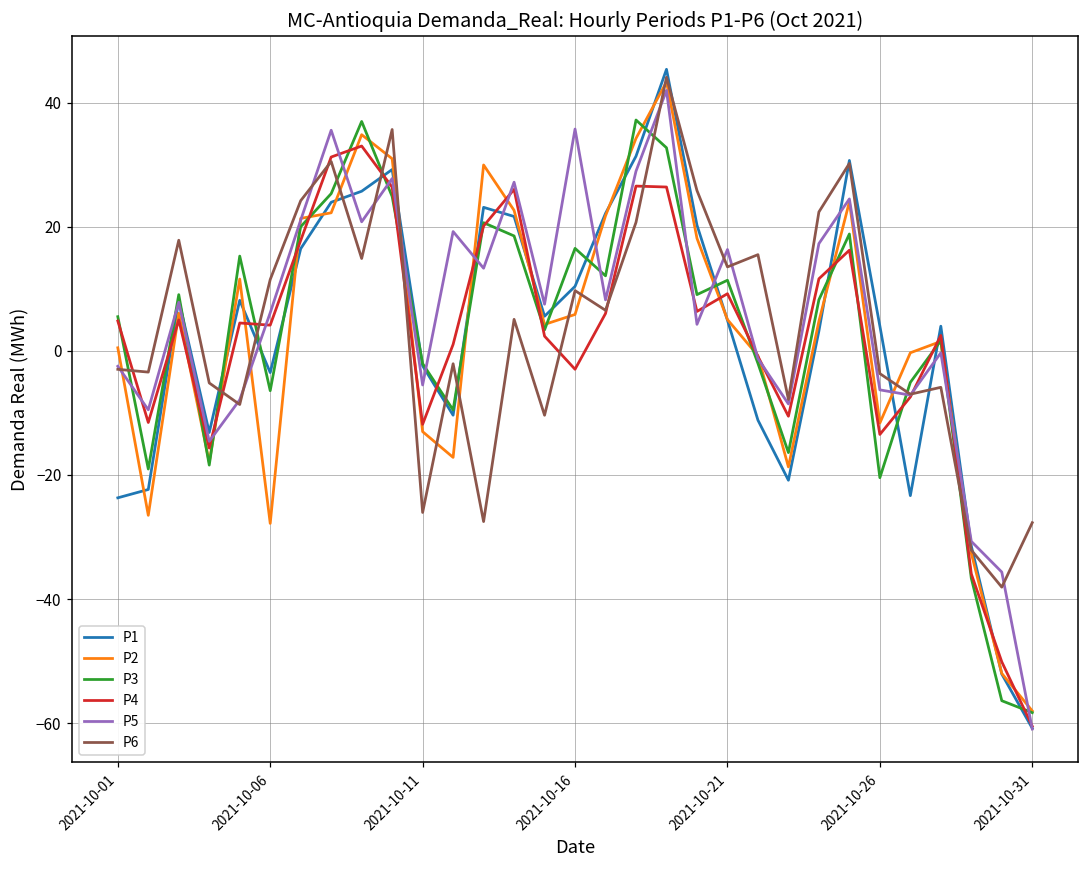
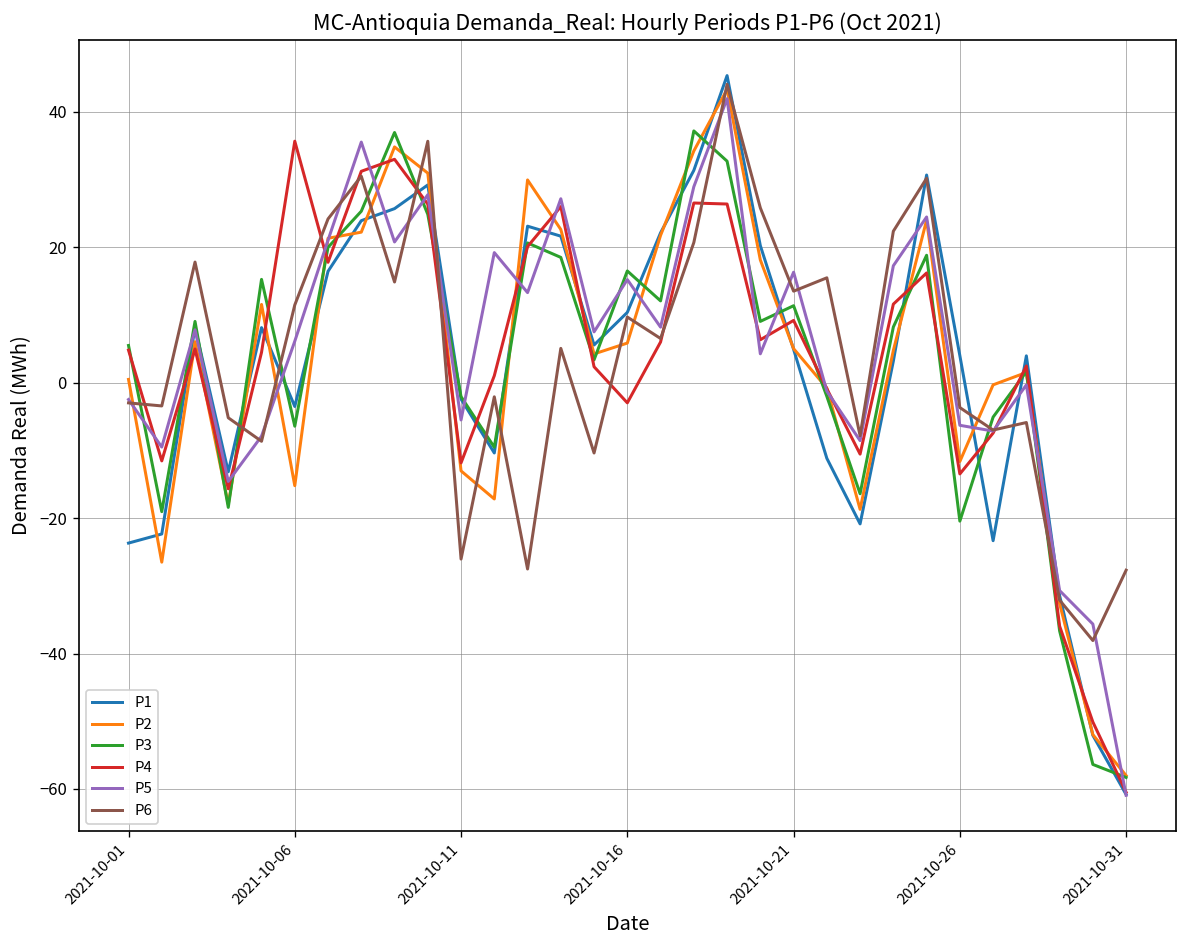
P2, 2021-10-06: -28 -> -15
P4, 2021-10-06: 4 -> 36
P5, 2021-10-16: 36 -> 15
